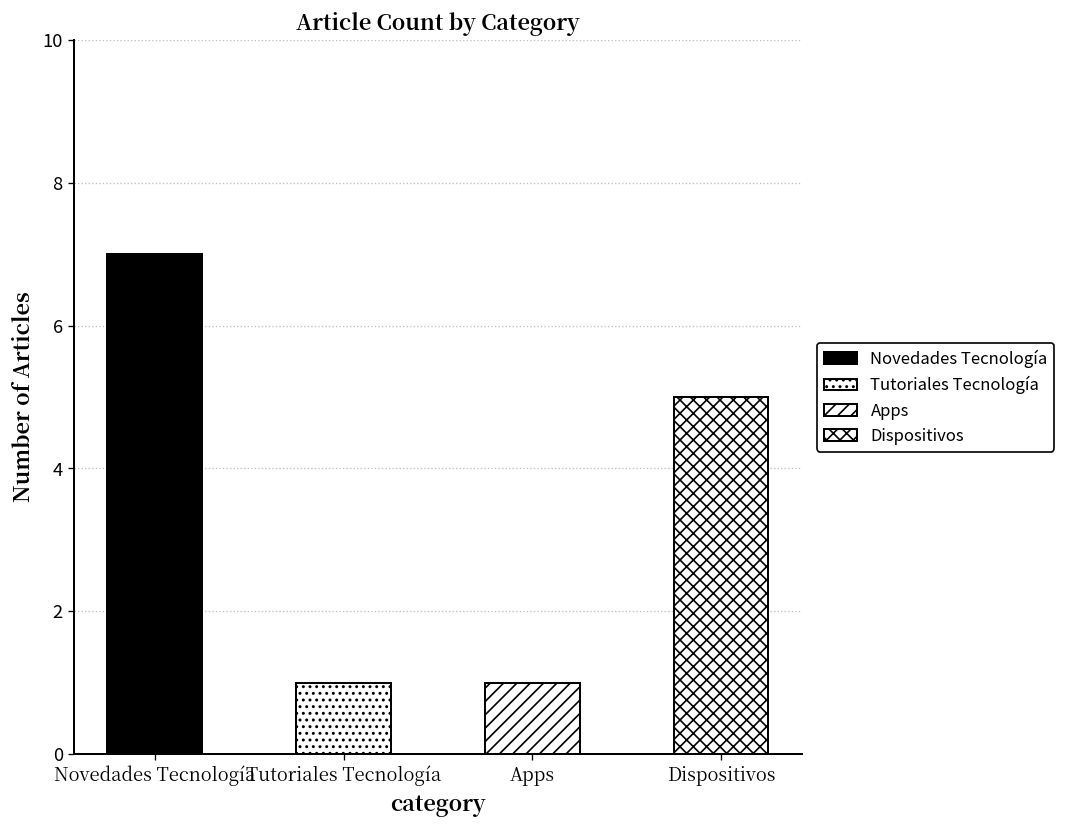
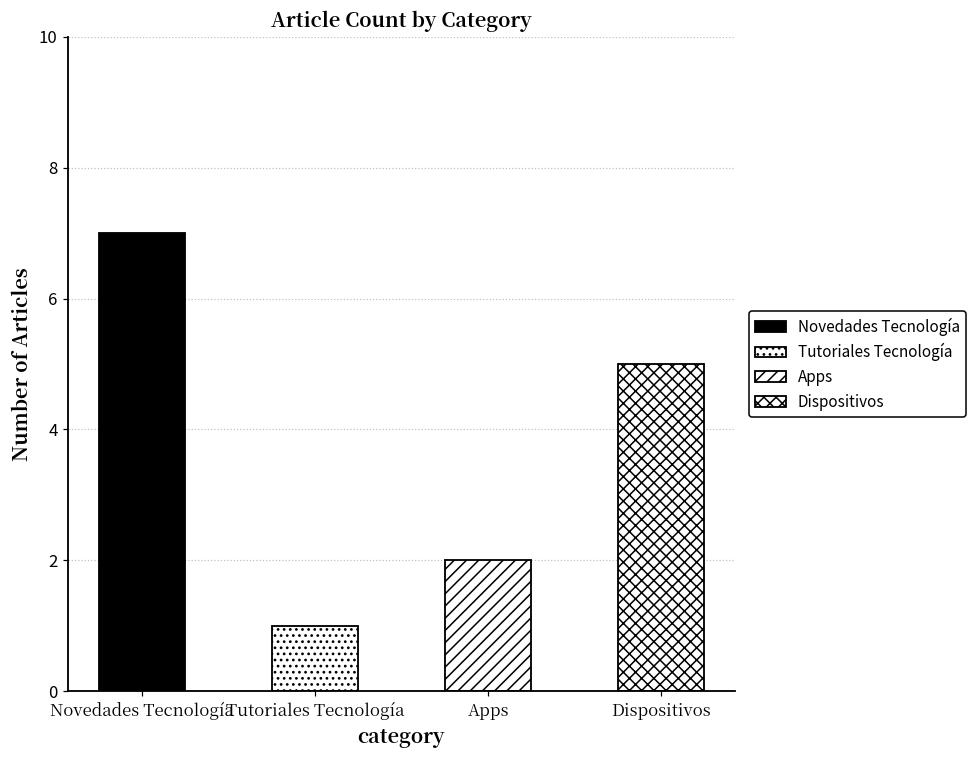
Apps: 1 -> 2
